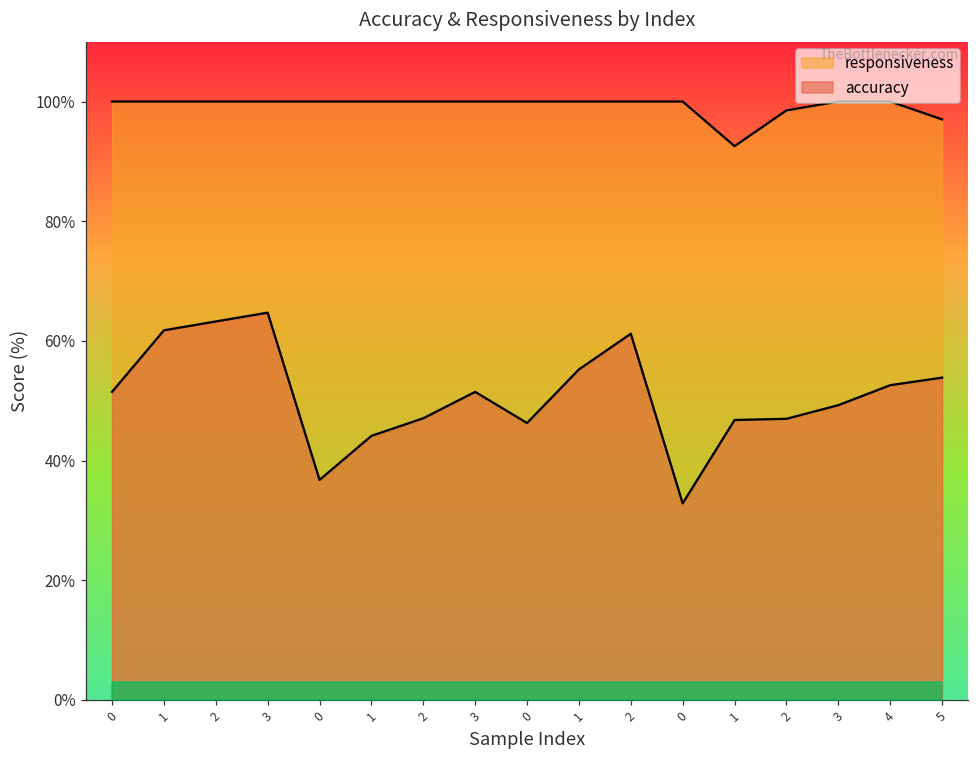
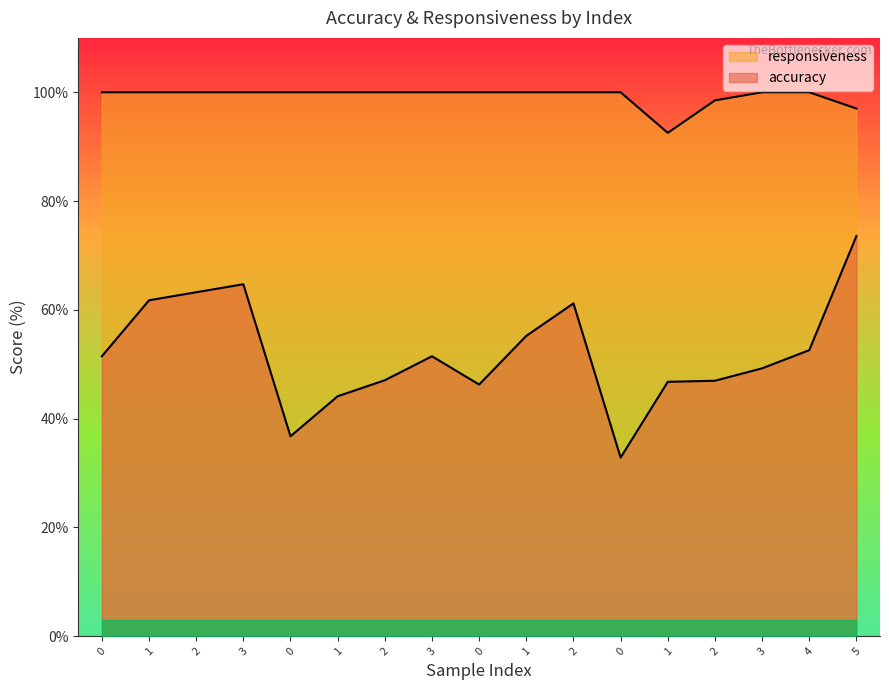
accuracy, 5: 54% -> 74%
